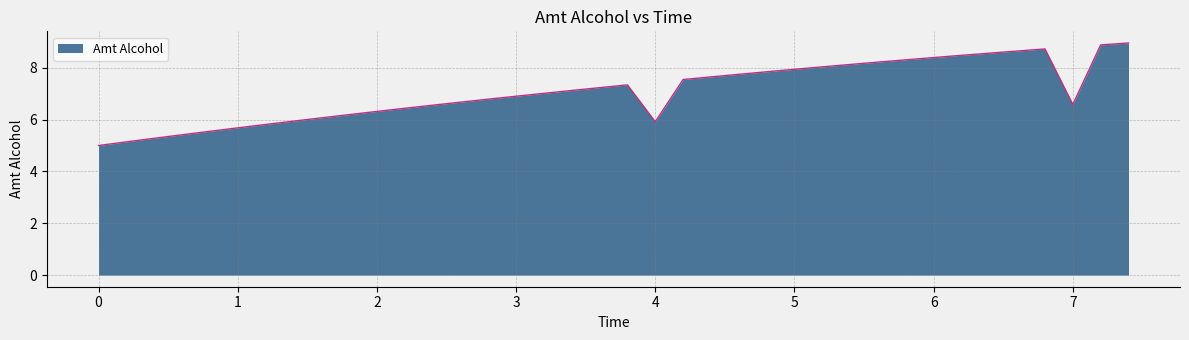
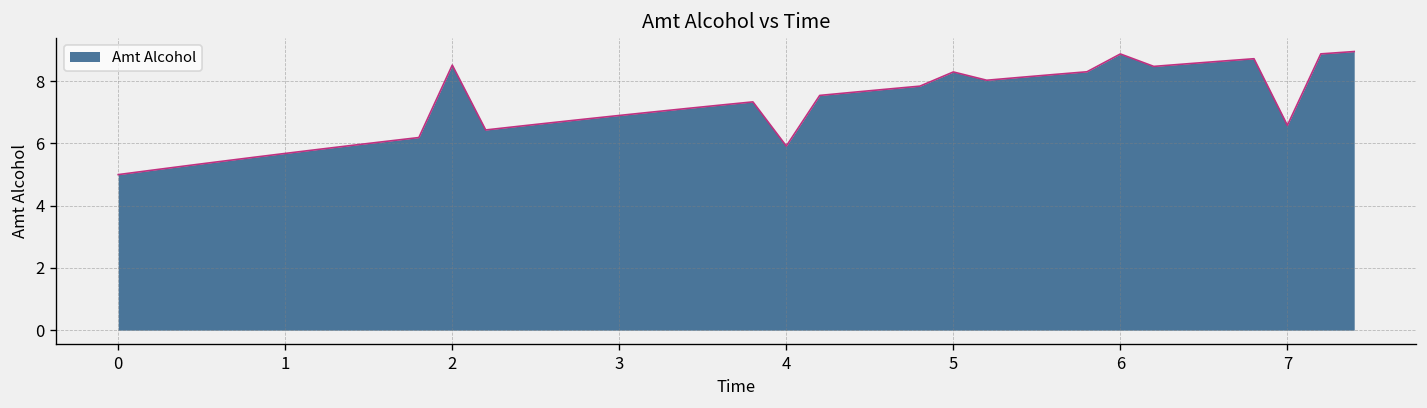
2: 6.3 -> 8.5
5: 7.9 -> 8.3
6: 8.4 -> 8.9
